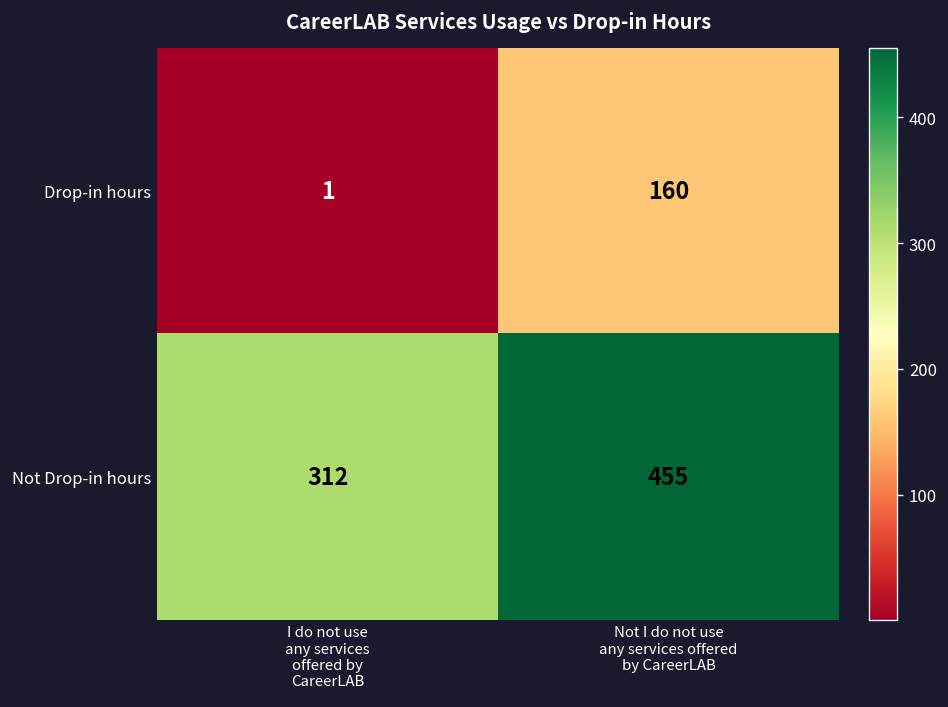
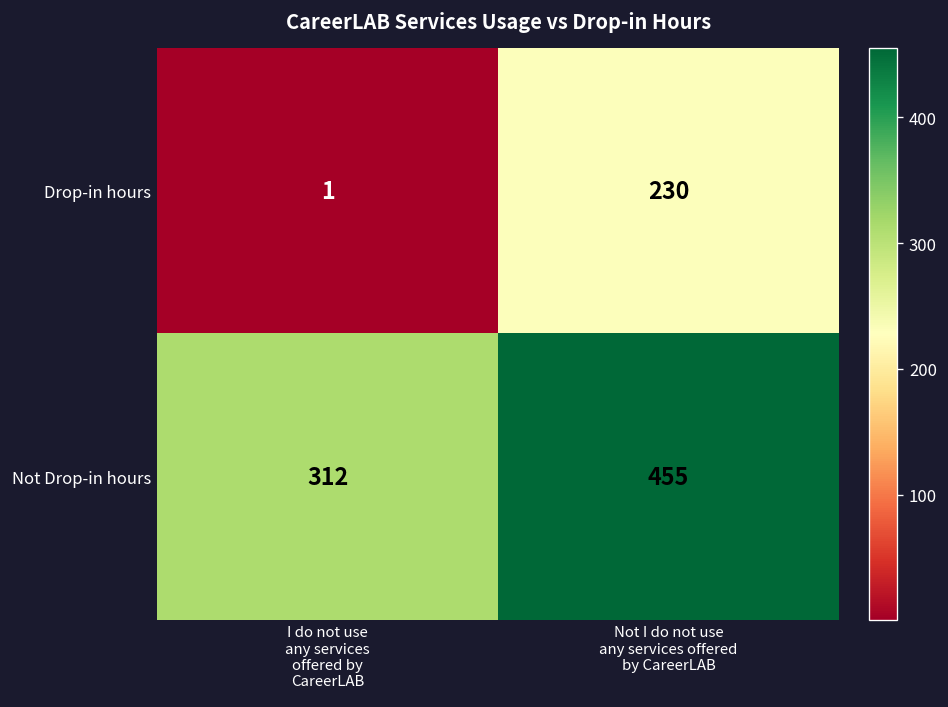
Drop-in hours, Not I do not use any services offered by CareerLAB: 160 -> 230
